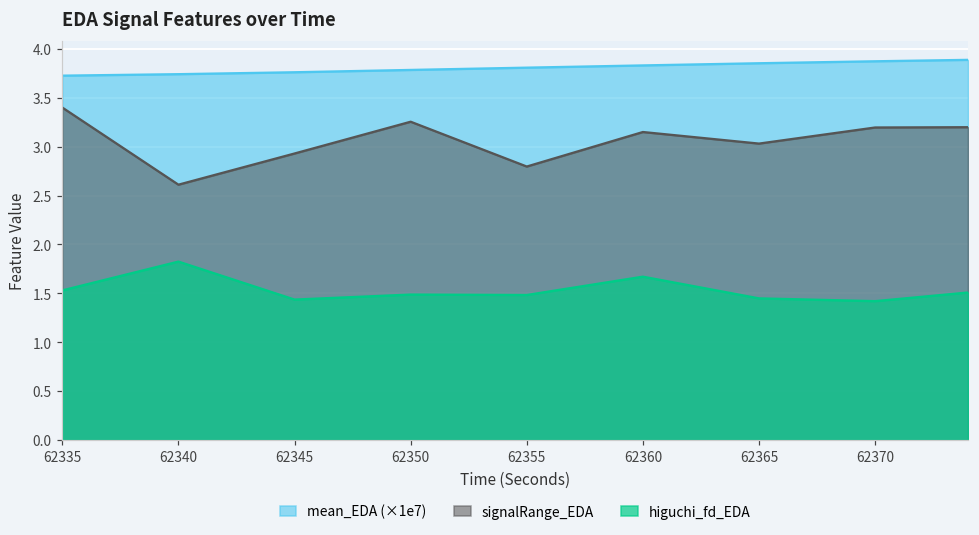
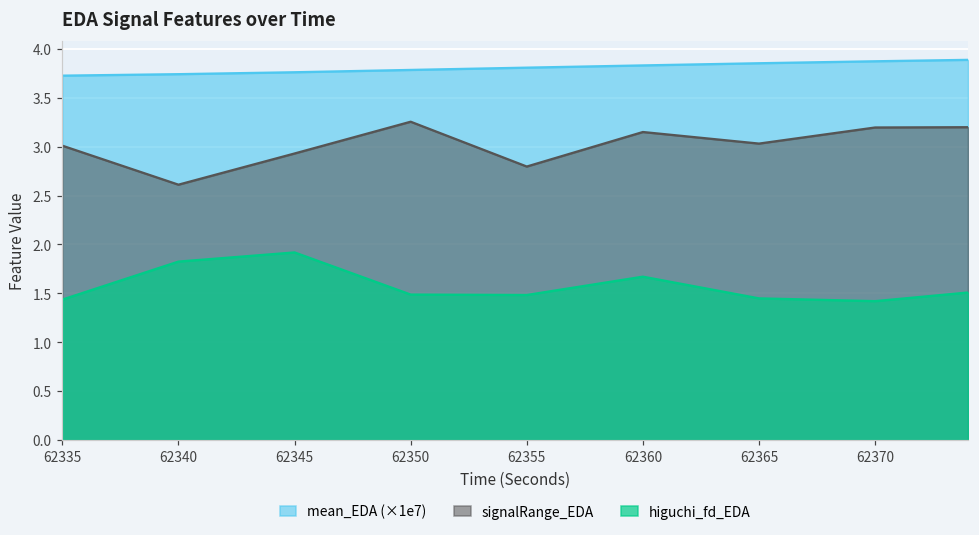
signalRange_EDA, 62335: 3.4 -> 3.0
higuchi_fd_EDA, 62335: 1.5 -> 1.4
higuchi_fd_EDA, 62345: 1.4 -> 1.9
